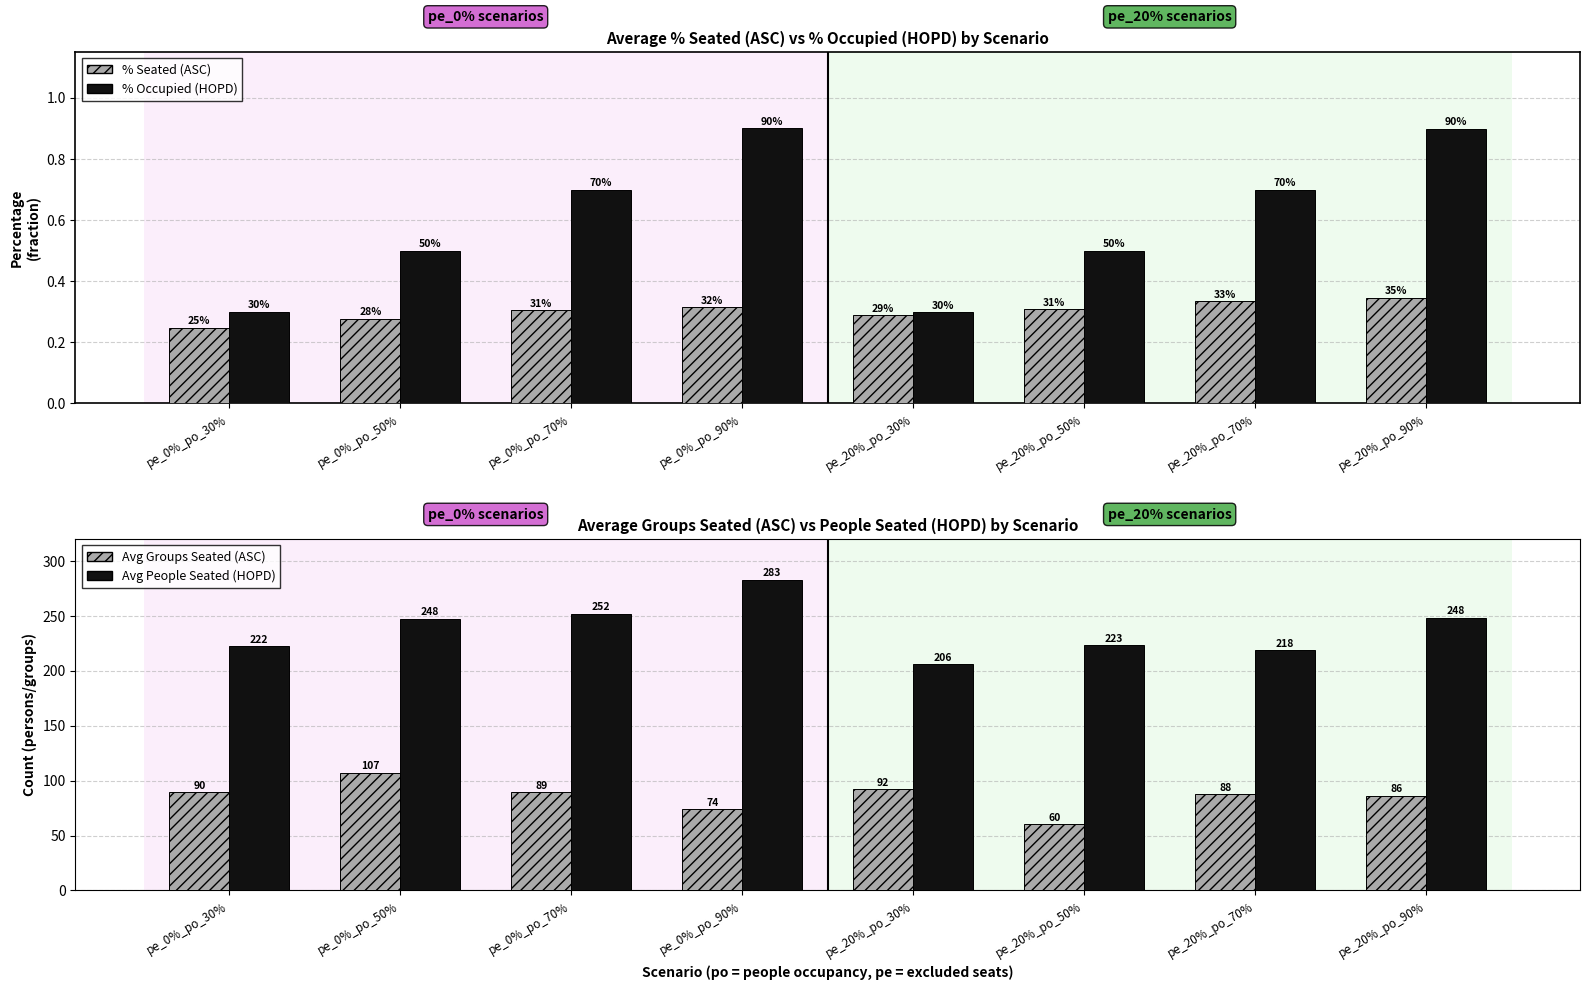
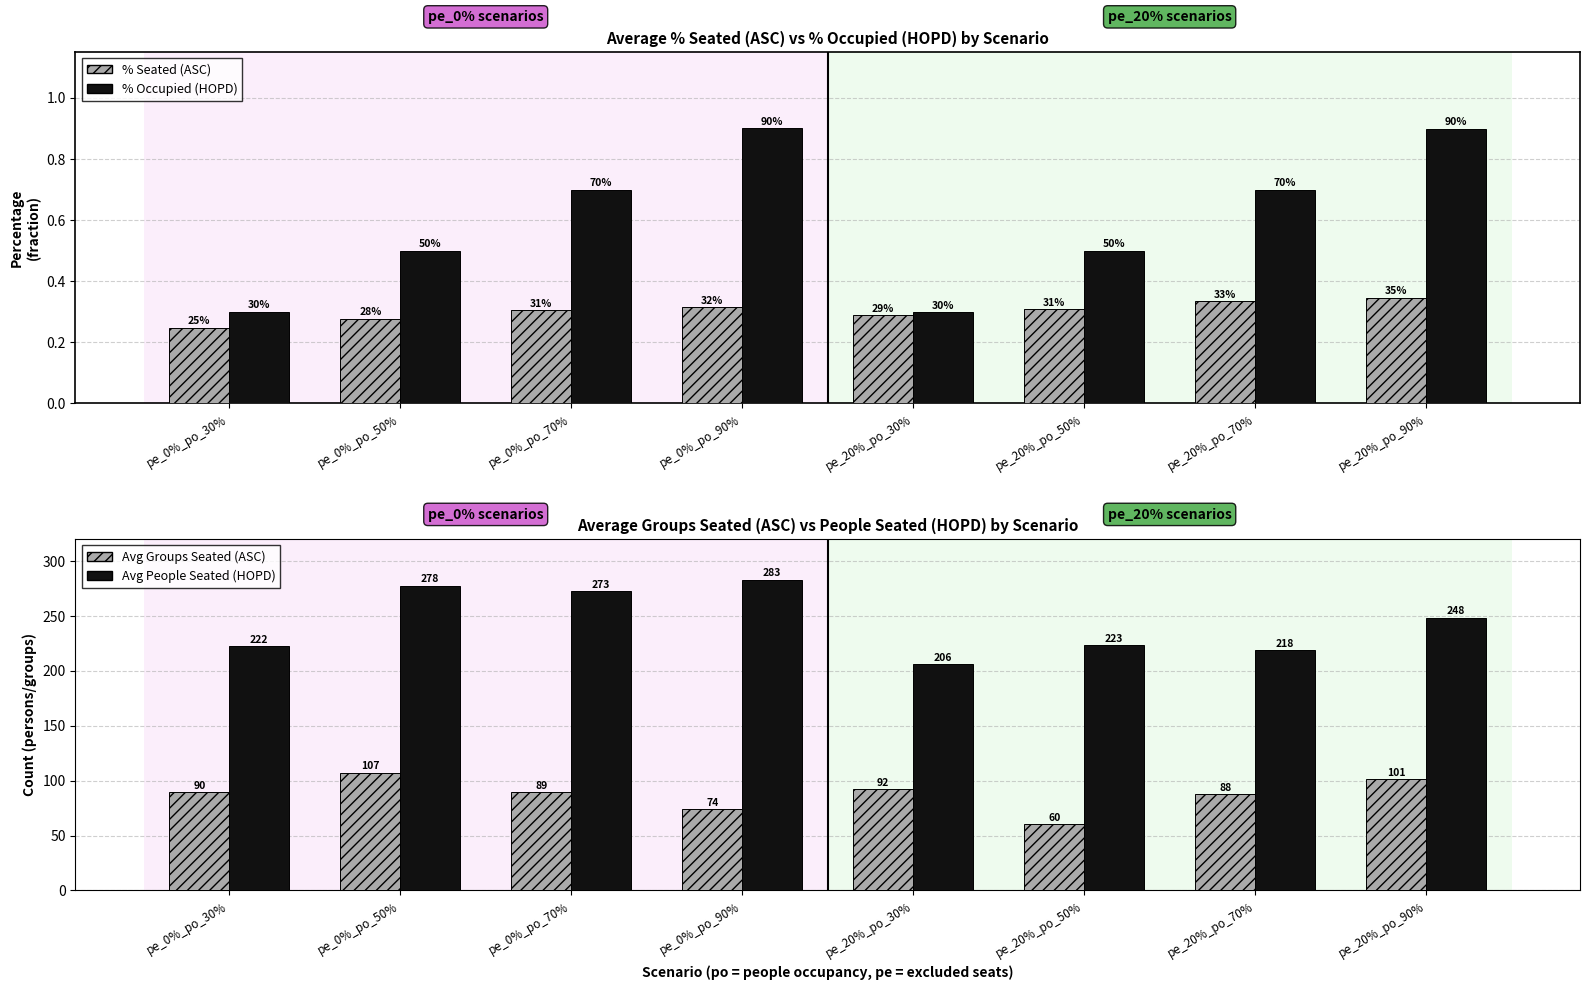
Average Groups Seated (ASC) vs People Seated (HOPD) by Scenario, Avg People Seated (HOPD), pe_0%_po_50%: 248 -> 278
Average Groups Seated (ASC) vs People Seated (HOPD) by Scenario, Avg People Seated (HOPD), pe_0%_po_70%: 252 -> 273
Average Groups Seated (ASC) vs People Seated (HOPD) by Scenario, Avg Groups Seated (ASC), pe_20%_po_90%: 86 -> 101
